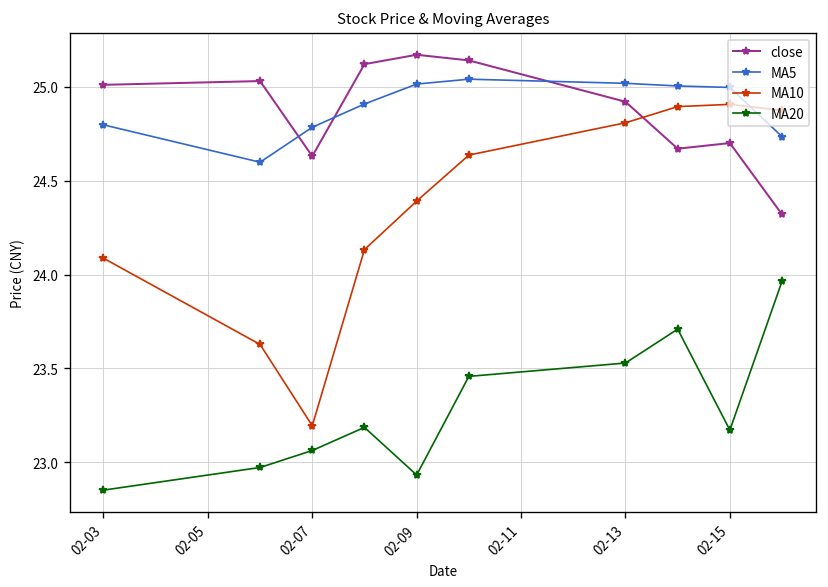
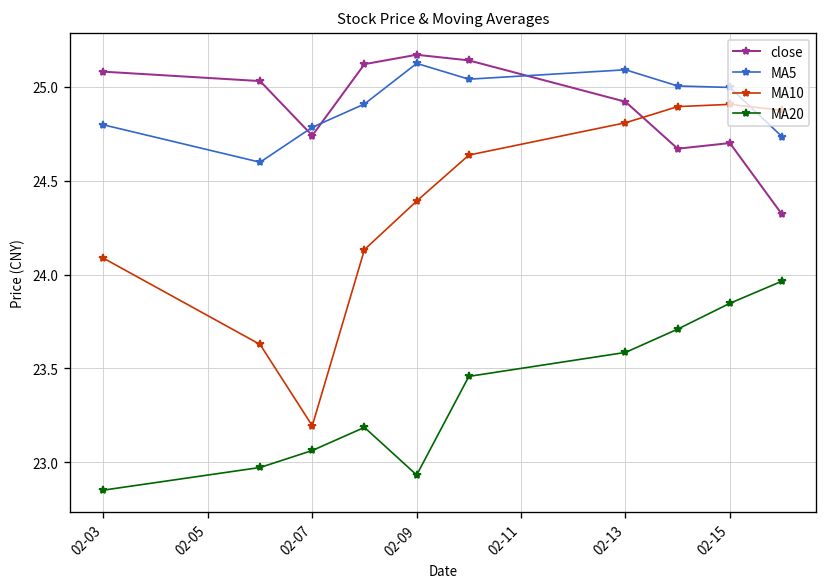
close, 02-03: 25.01 -> 25.08
close, 02-07: 24.63 -> 24.74
MA5, 02-09: 25.01 -> 25.12
MA5, 02-13: 25.02 -> 25.09
MA20, 02-13: 23.53 -> 23.59
MA20, 02-15: 23.17 -> 23.85
